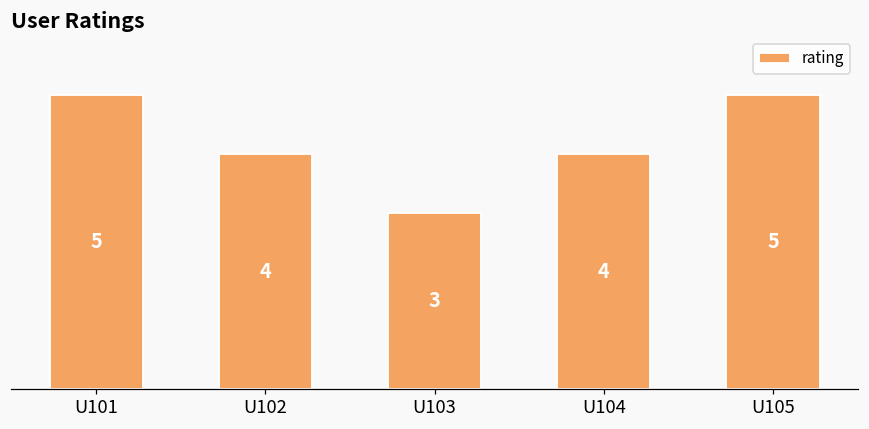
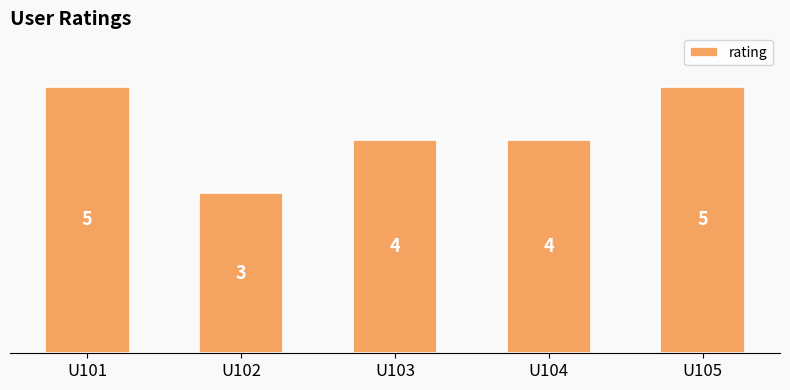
U102: 4 -> 3
U103: 3 -> 4
